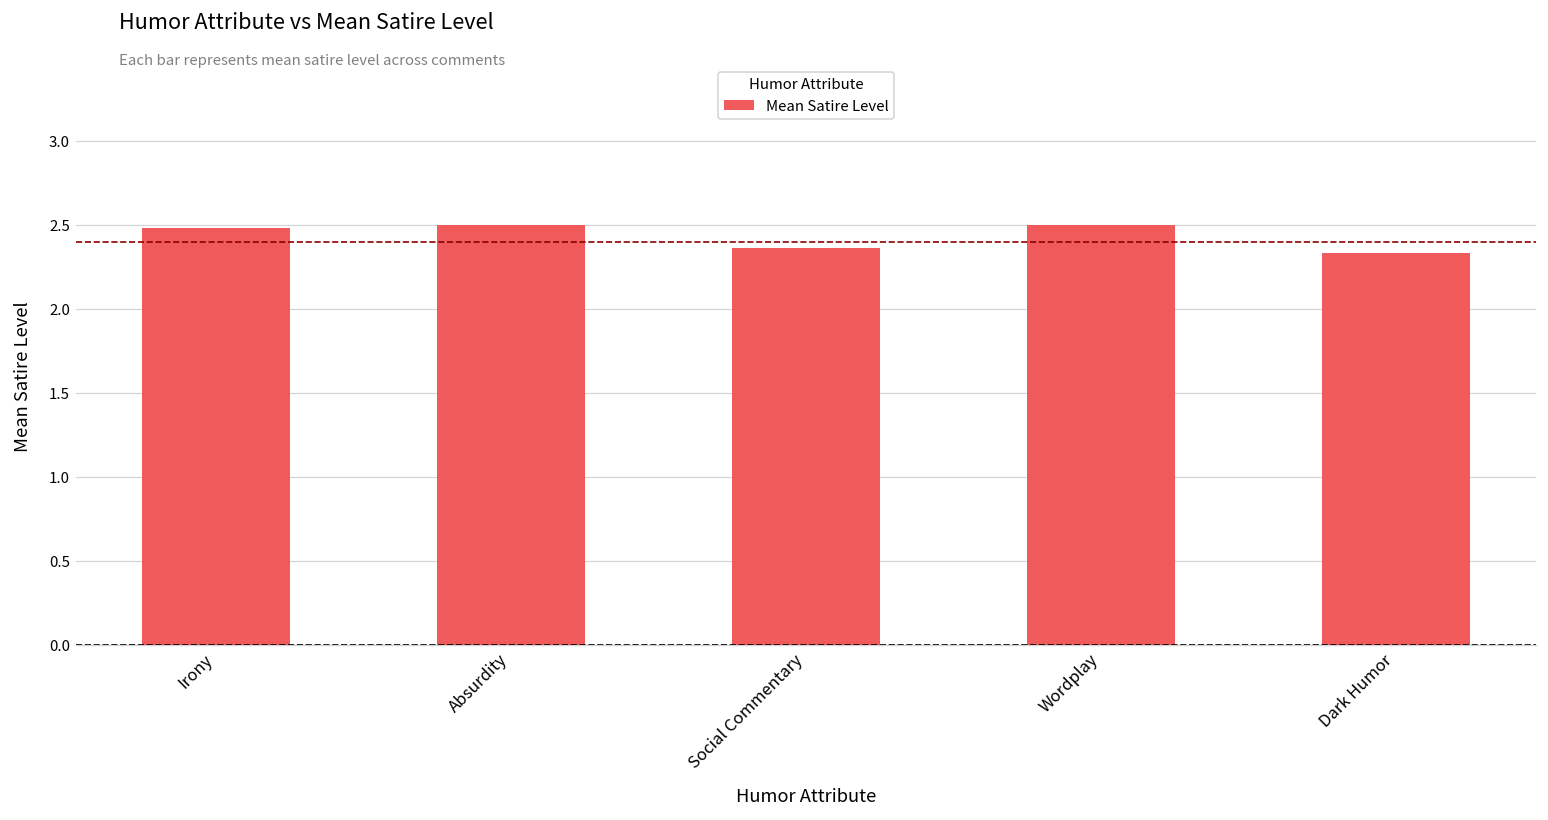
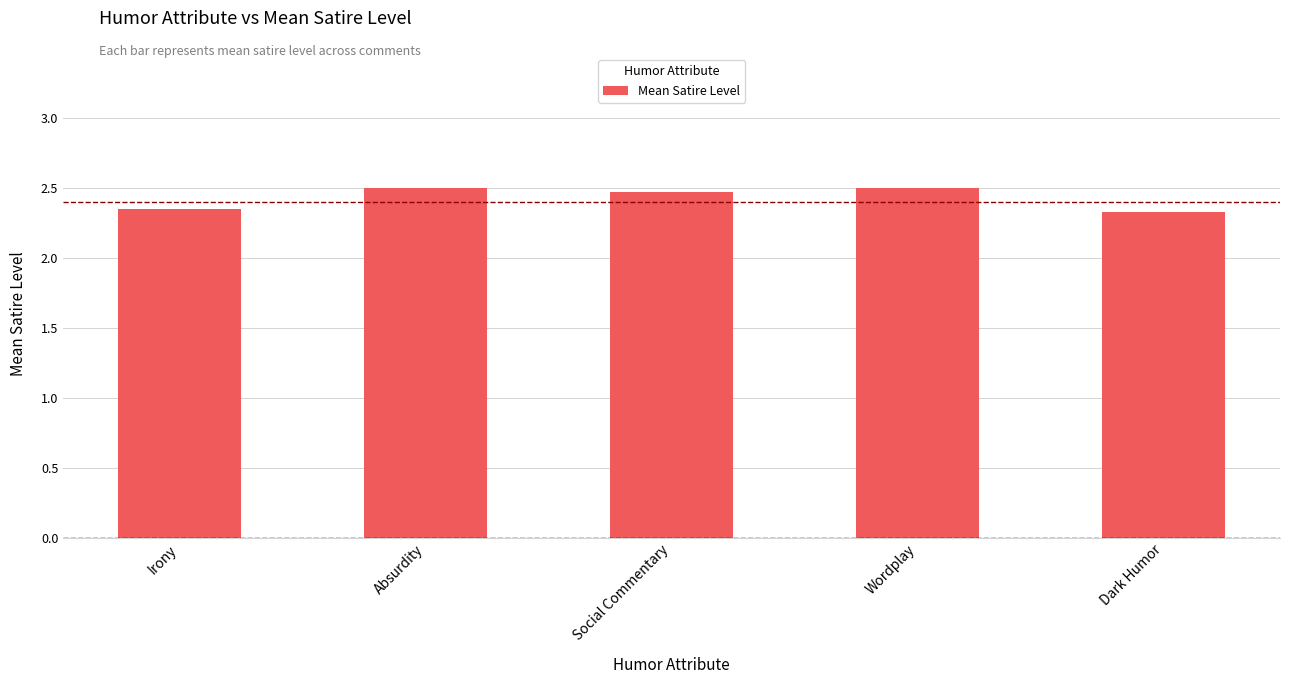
Irony: 2.48 -> 2.35
Social Commentary: 2.36 -> 2.47
